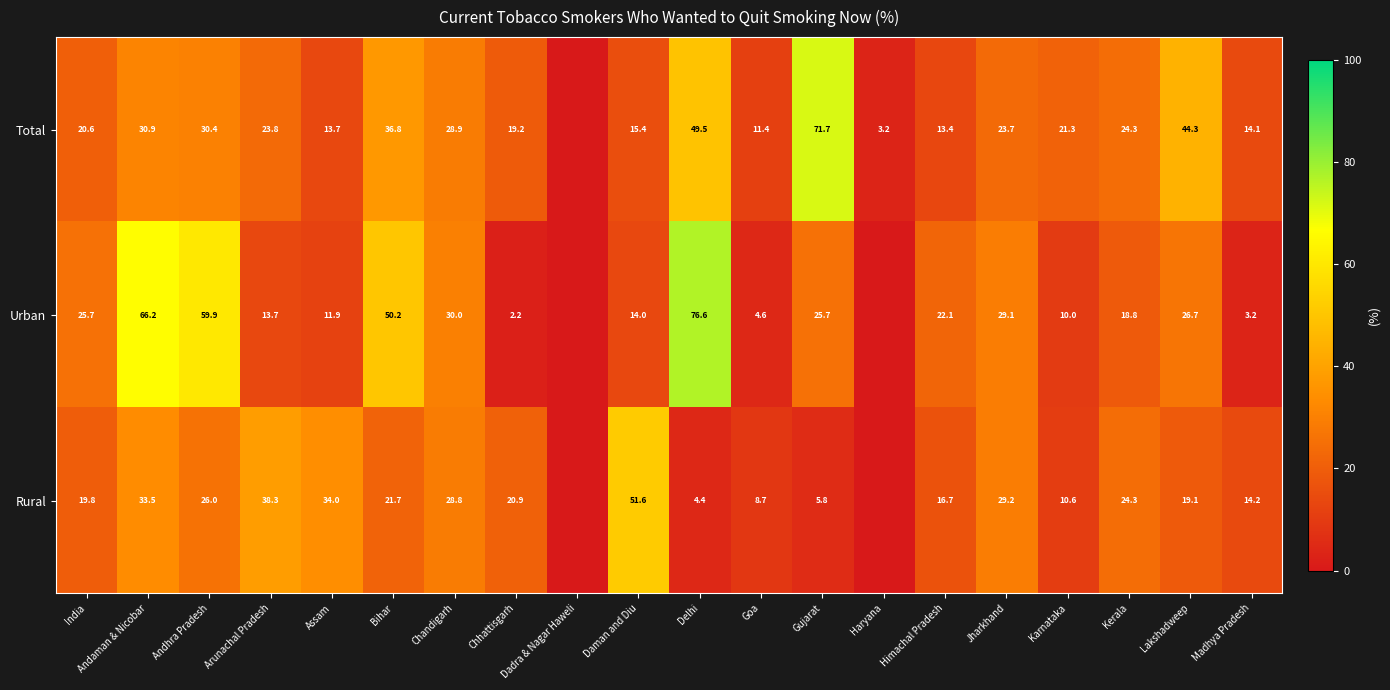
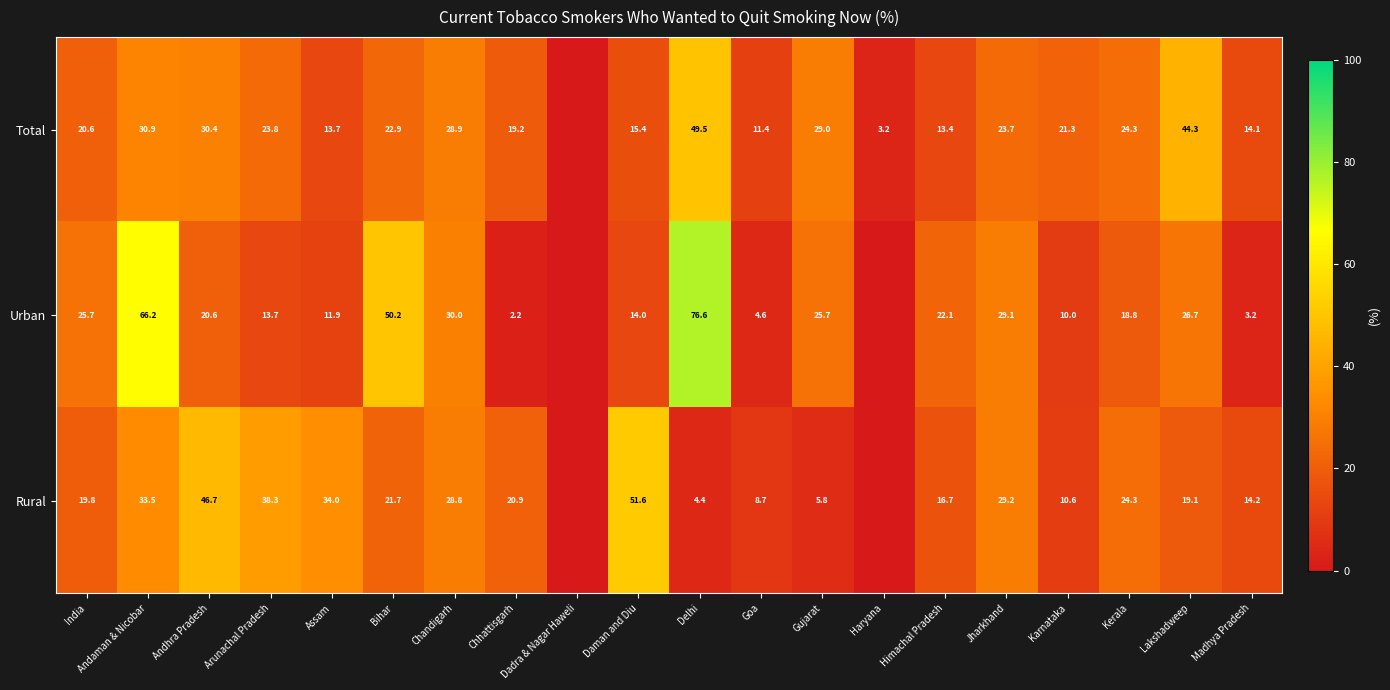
Total, Bihar: 36.8 -> 22.9
Total, Gujarat: 71.7 -> 29.0
Urban, Andhra Pradesh: 59.9 -> 20.6
Rural, Andhra Pradesh: 26.0 -> 46.7
